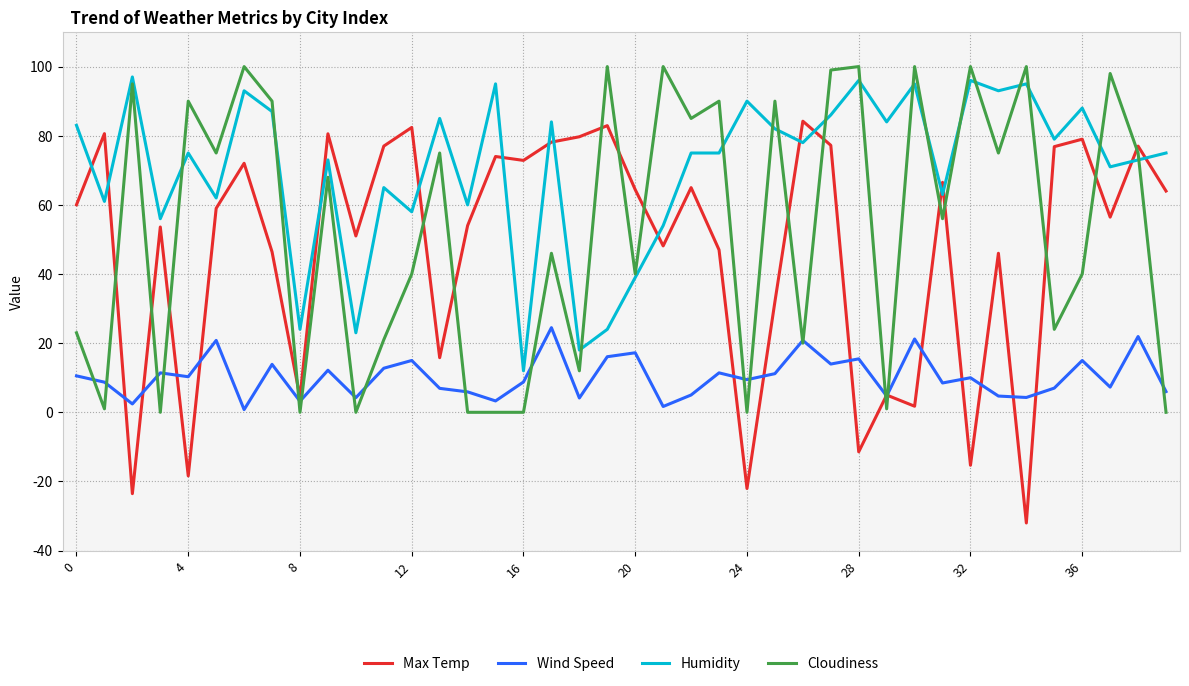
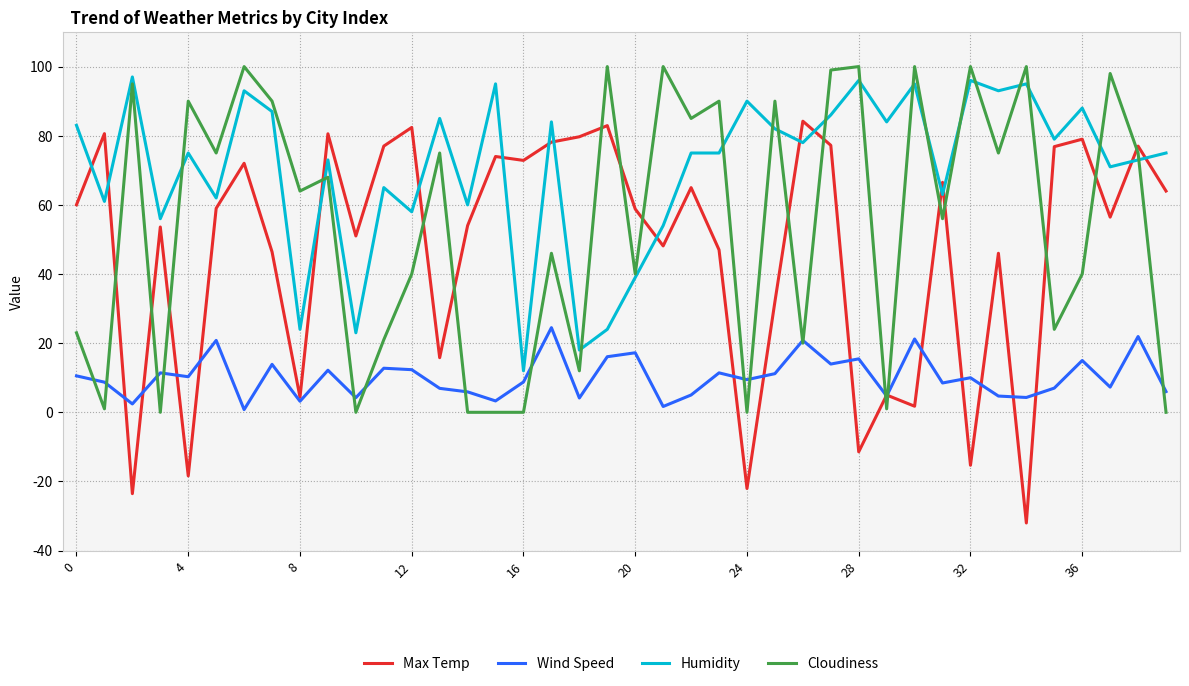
Cloudiness, 8: 0 -> 64
Wind Speed, 12: 15 -> 12
Max Temp, 20: 64 -> 59
